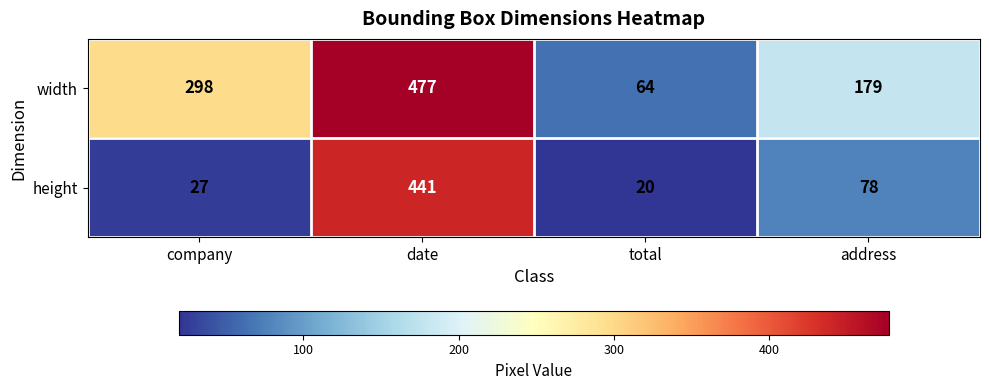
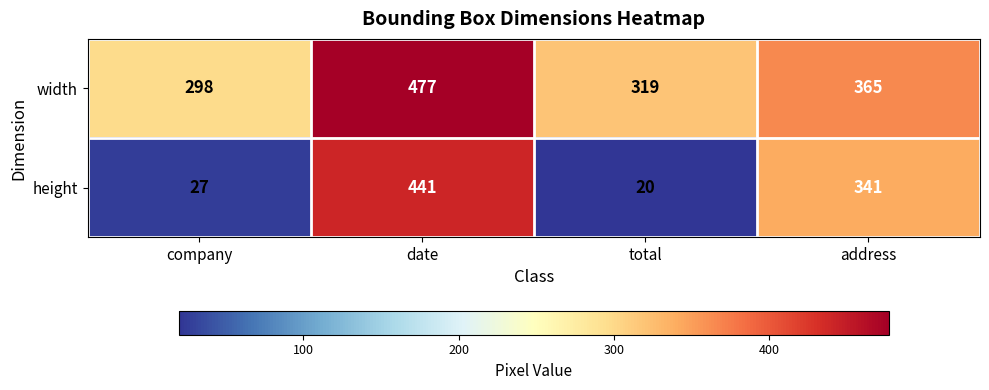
width, total: 64 -> 319
width, address: 179 -> 365
height, address: 78 -> 341
